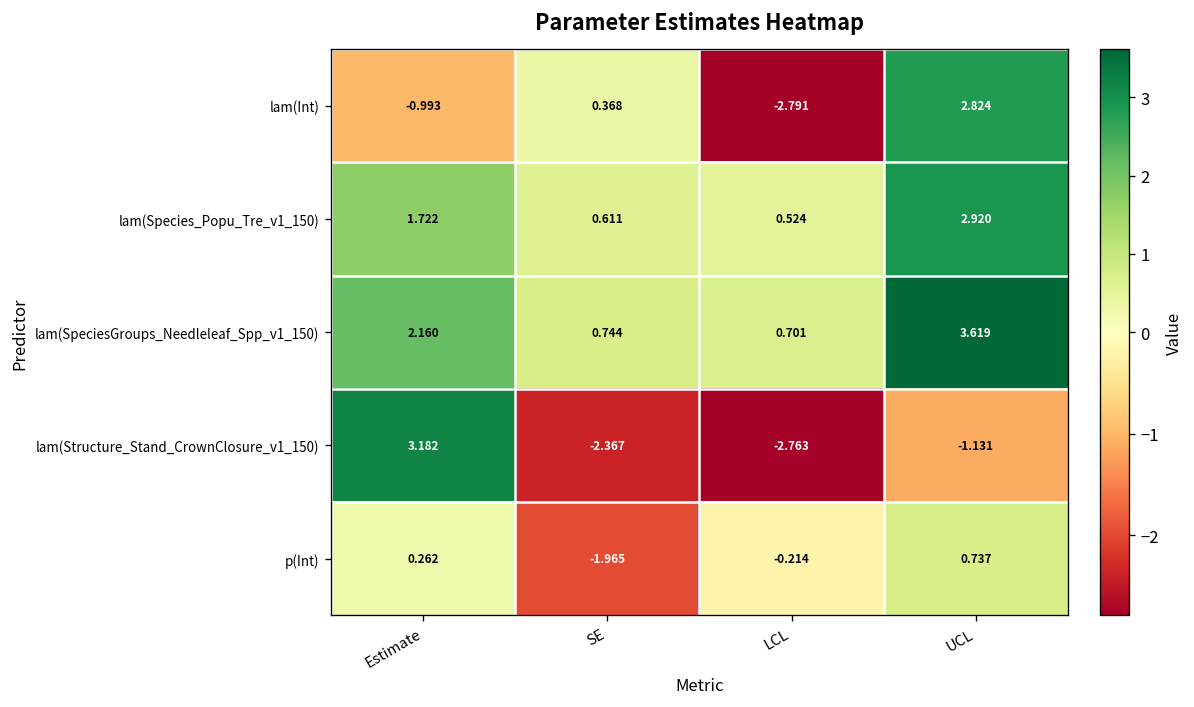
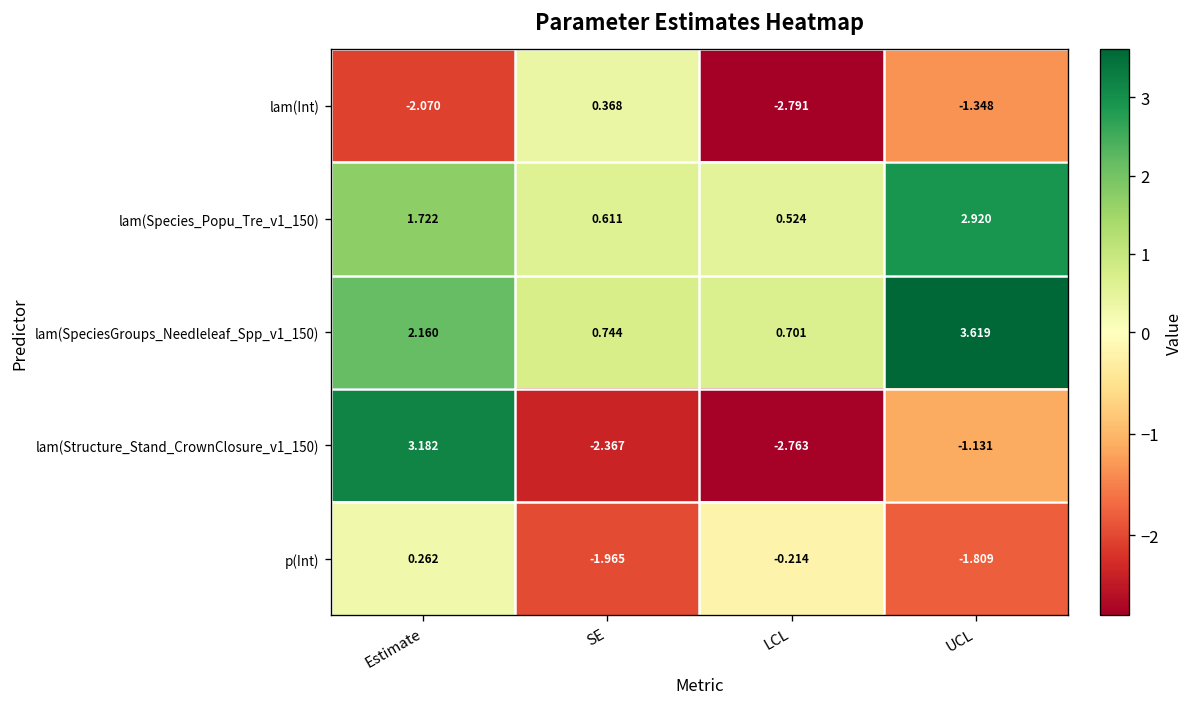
lam(Int), Estimate: -0.993 -> -2.070
lam(Int), UCL: 2.824 -> -1.348
p(Int), UCL: 0.737 -> -1.809
